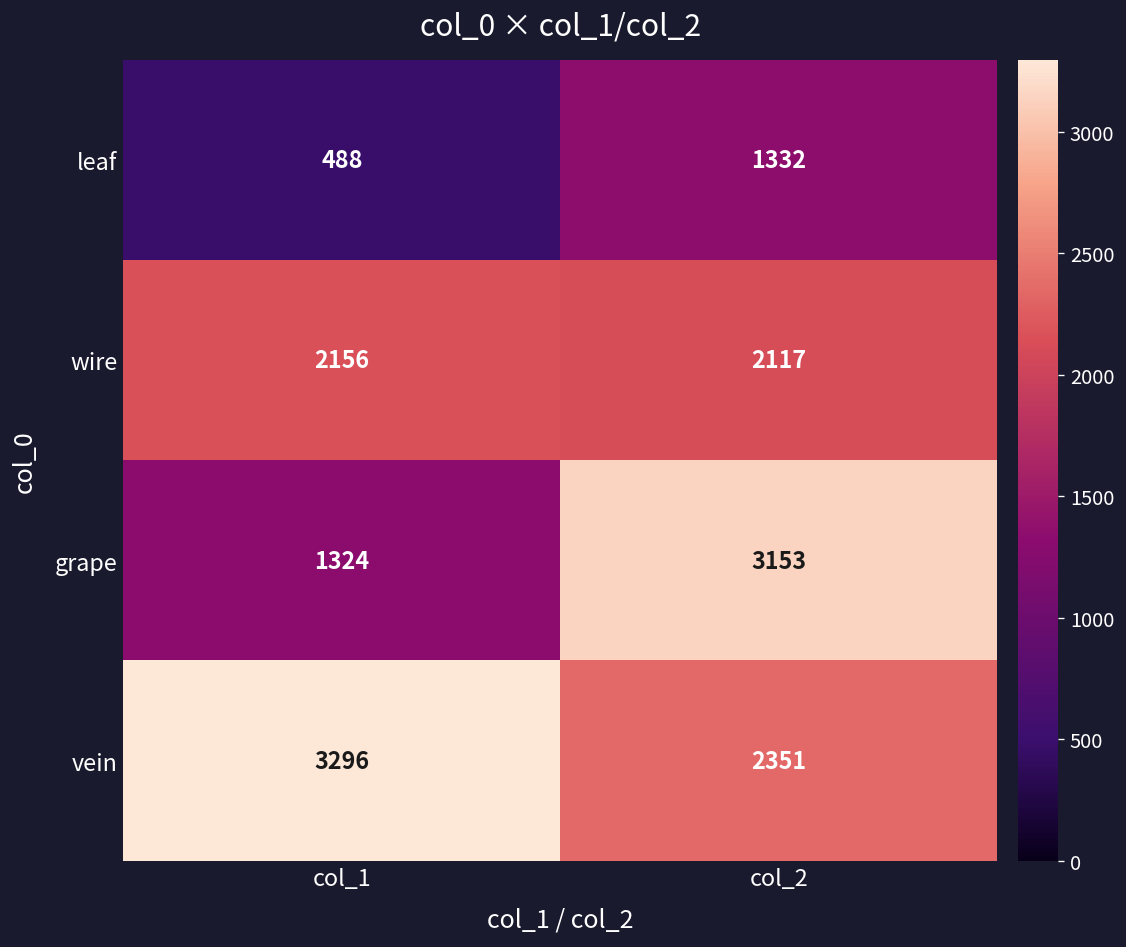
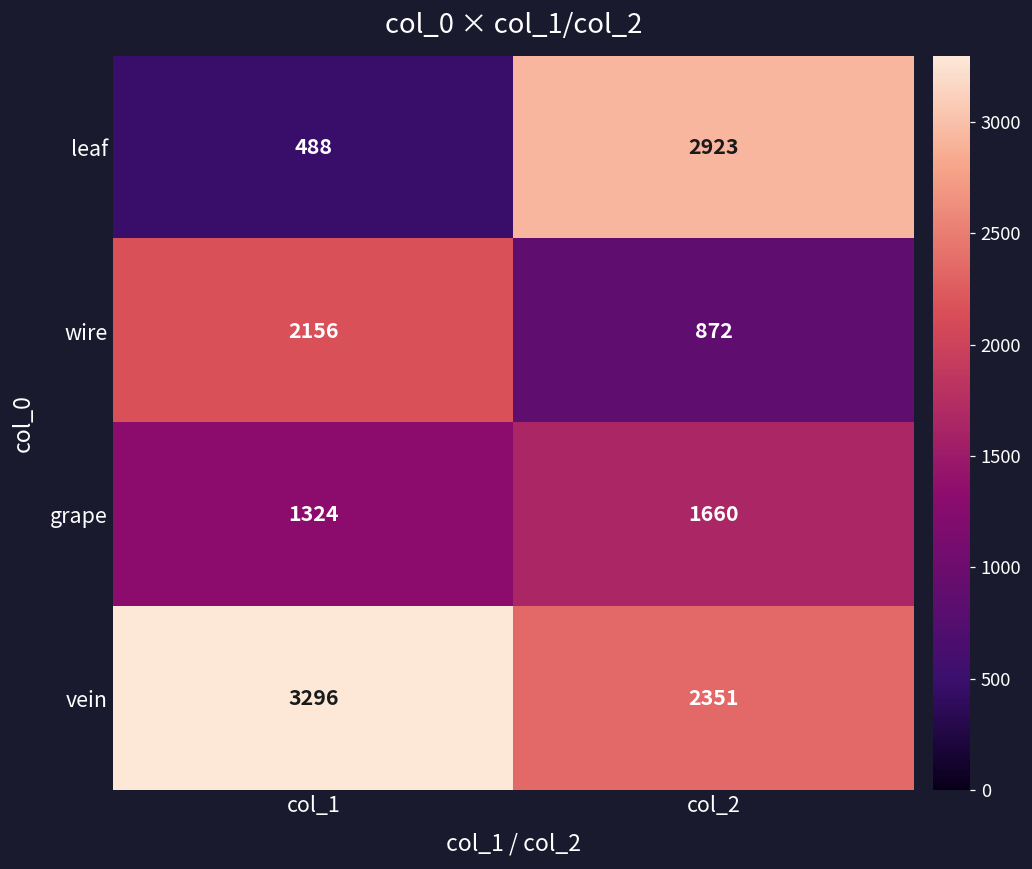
leaf, col_2: 1332 -> 2923
wire, col_2: 2117 -> 872
grape, col_2: 3153 -> 1660
